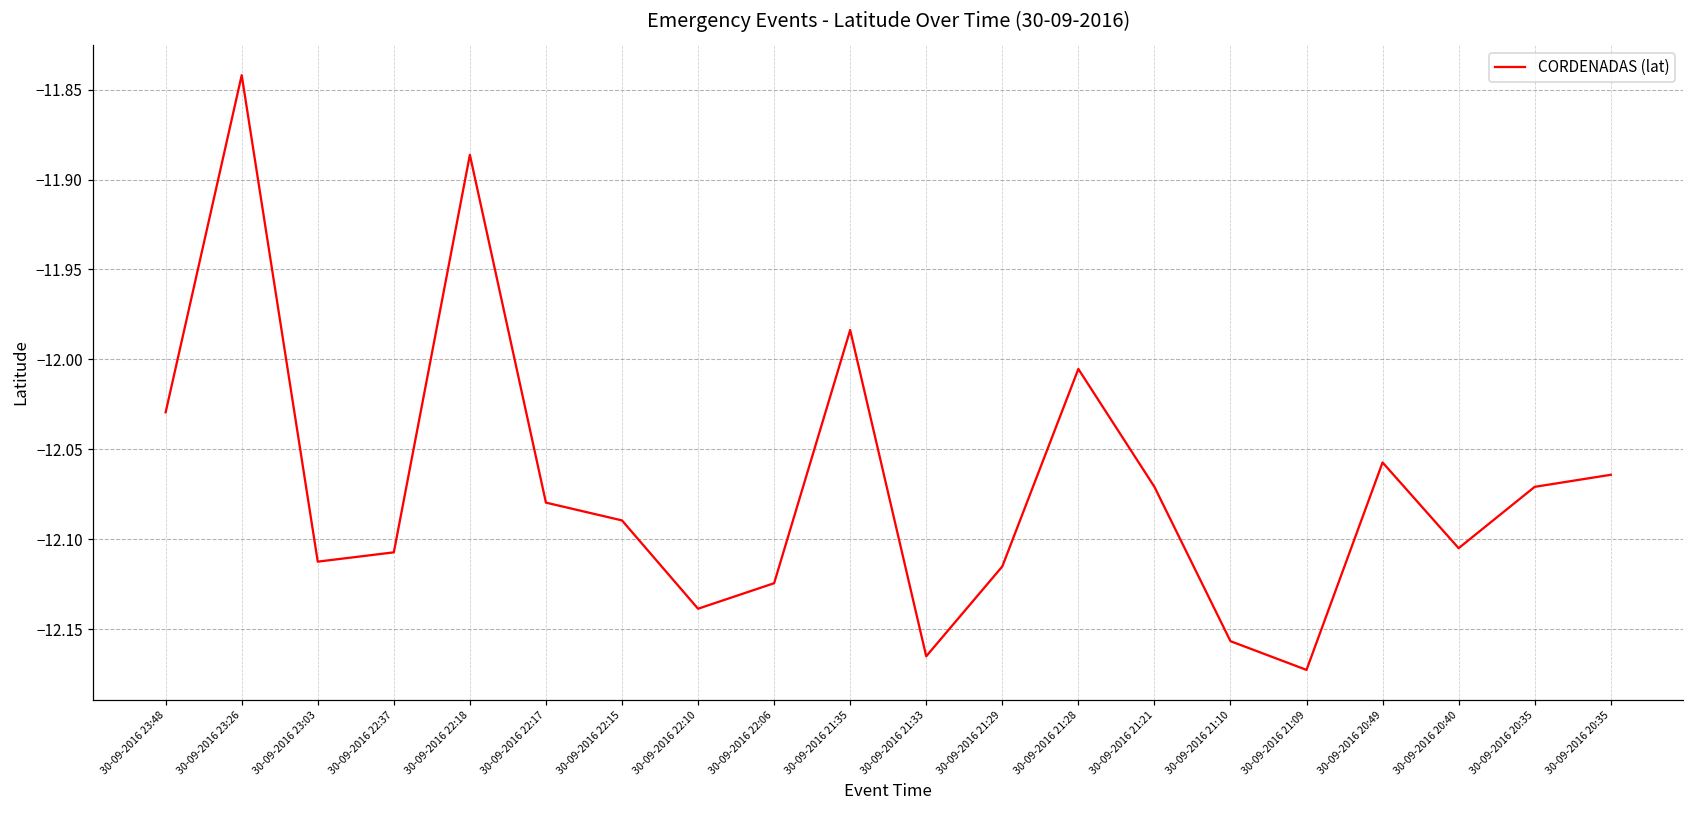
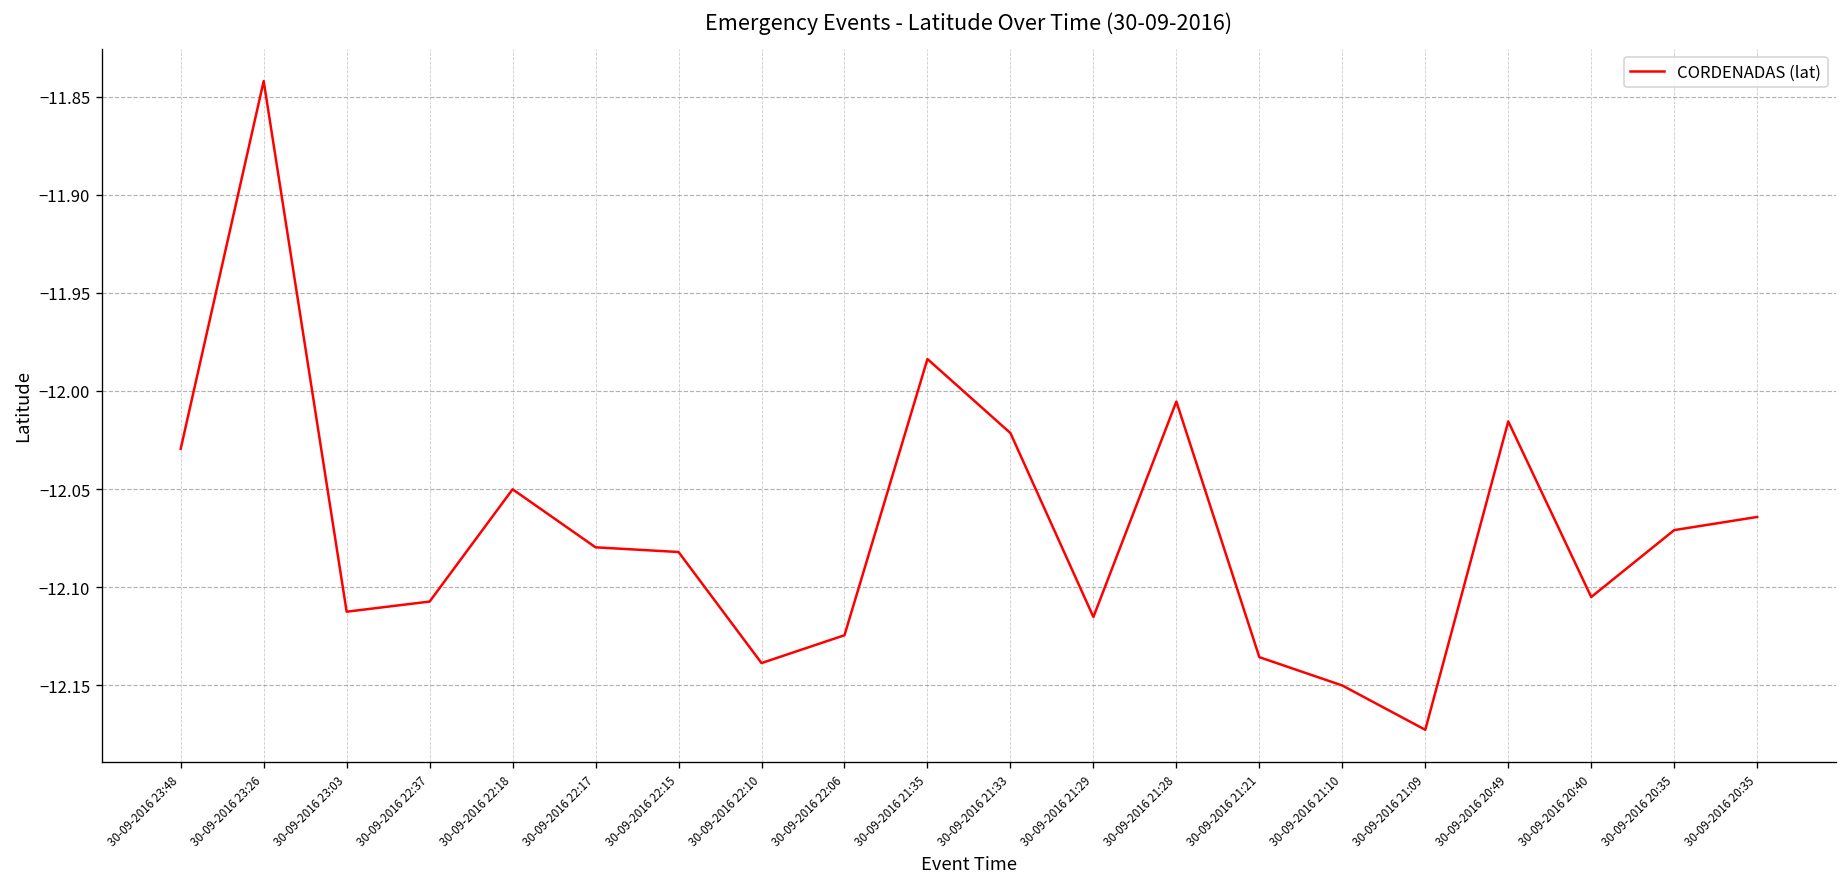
30-09-2016 22:18: -11.886 -> -12.050
30-09-2016 22:15: -12.090 -> -12.082
30-09-2016 21:33: -12.165 -> -12.021
30-09-2016 21:21: -12.071 -> -12.136
30-09-2016 21:10: -12.157 -> -12.150
30-09-2016 20:49: -12.057 -> -12.016
